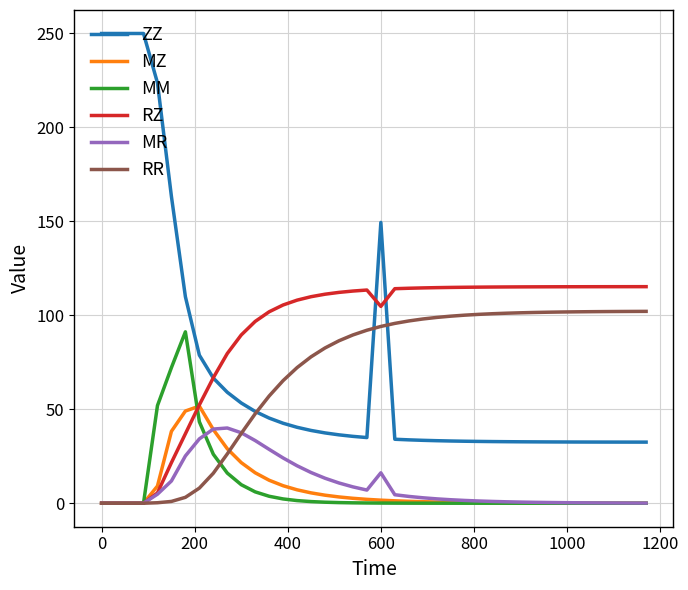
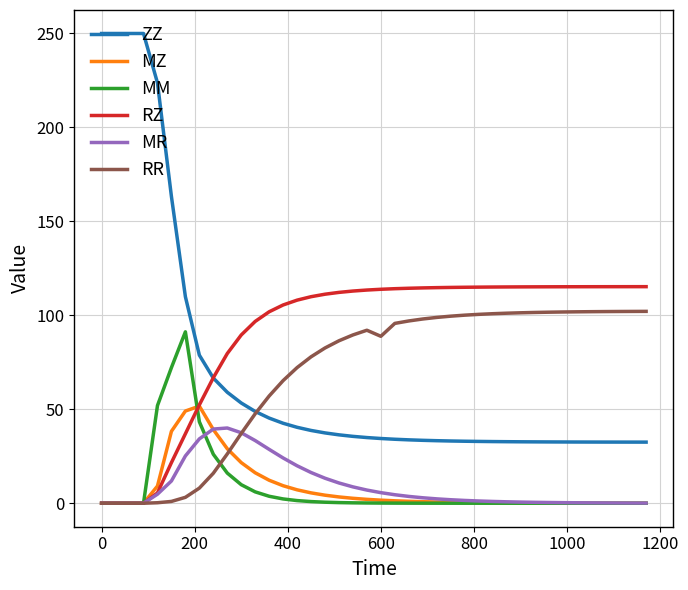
ZZ, 600: 149 -> 34
RZ, 600: 105 -> 114
MR, 600: 16 -> 6
RR, 600: 94 -> 89
